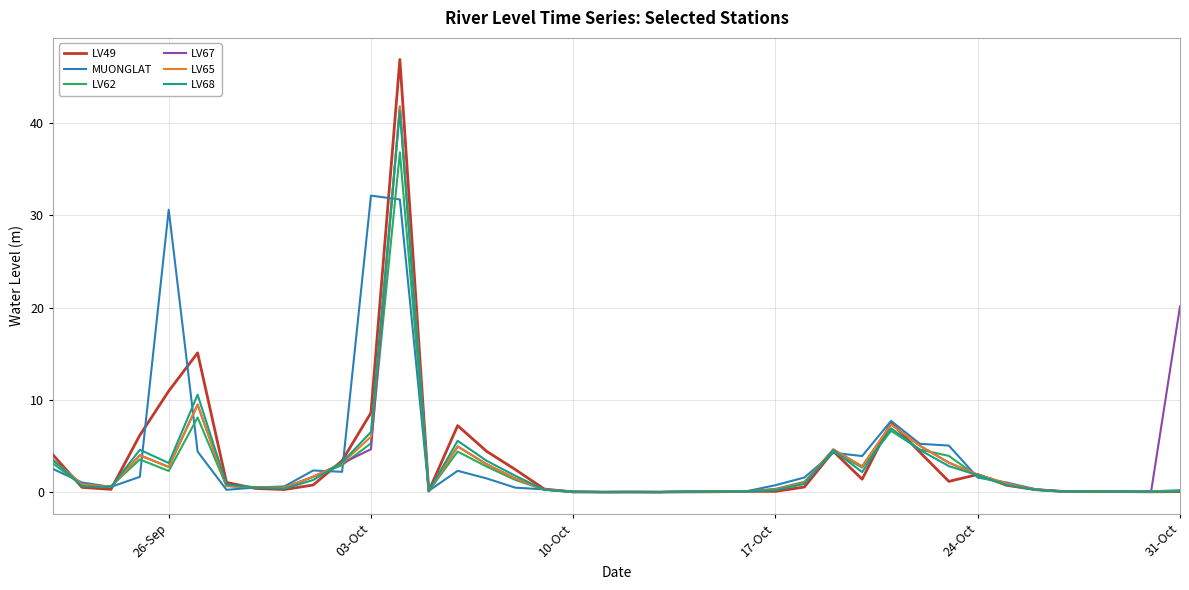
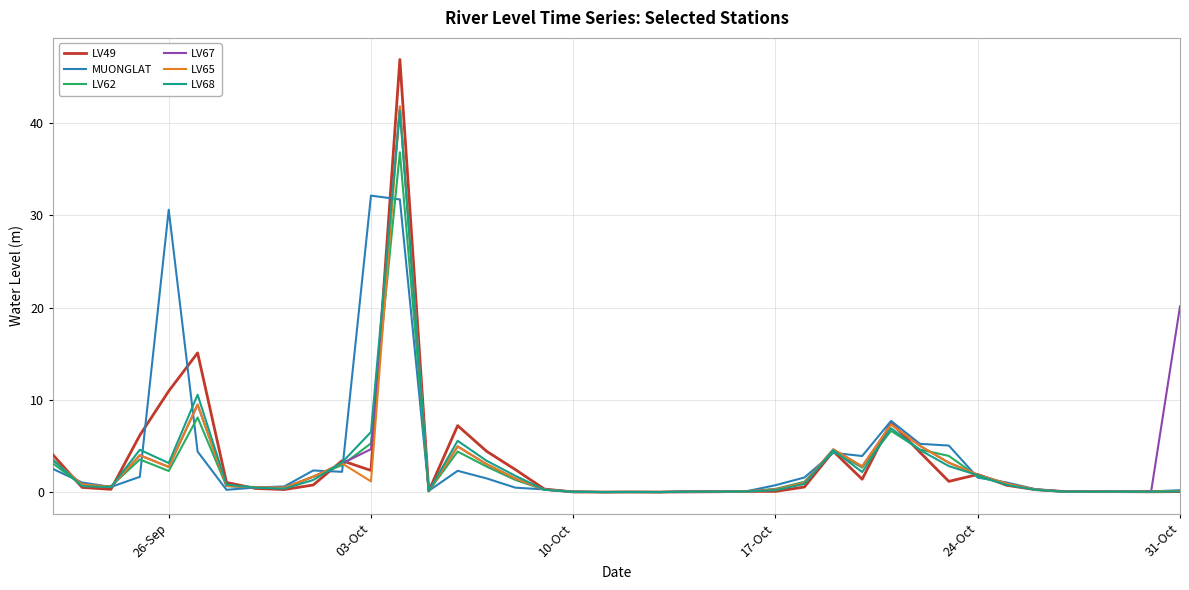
LV49, 03-Oct: 9 -> 2
LV65, 03-Oct: 6 -> 1
